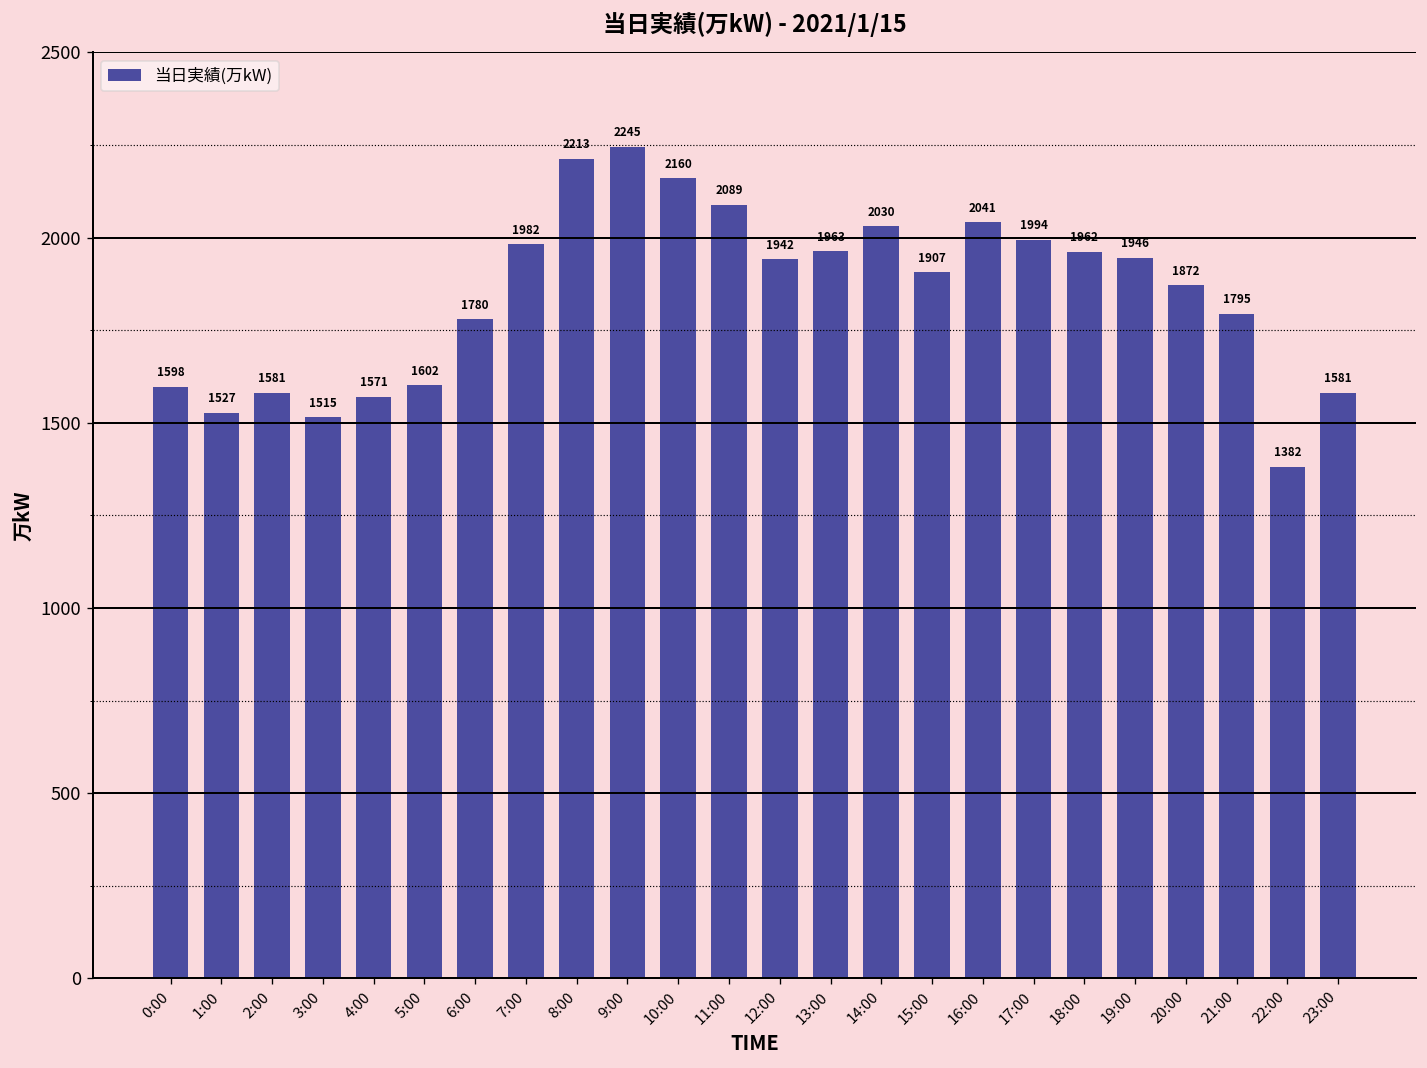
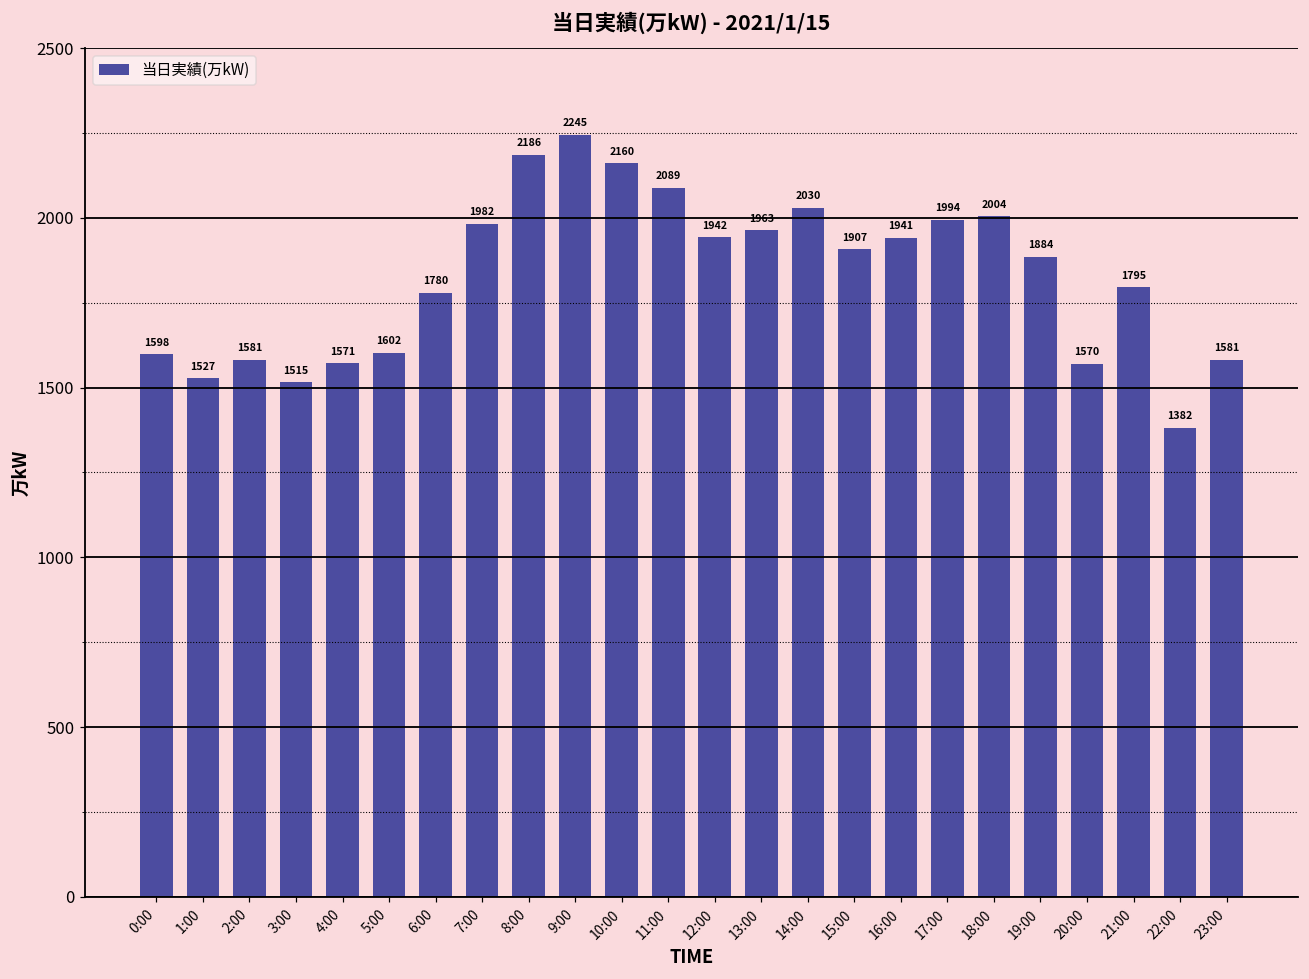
8:00: 2213 -> 2186
16:00: 2041 -> 1941
18:00: 1962 -> 2004
19:00: 1946 -> 1884
20:00: 1872 -> 1570
